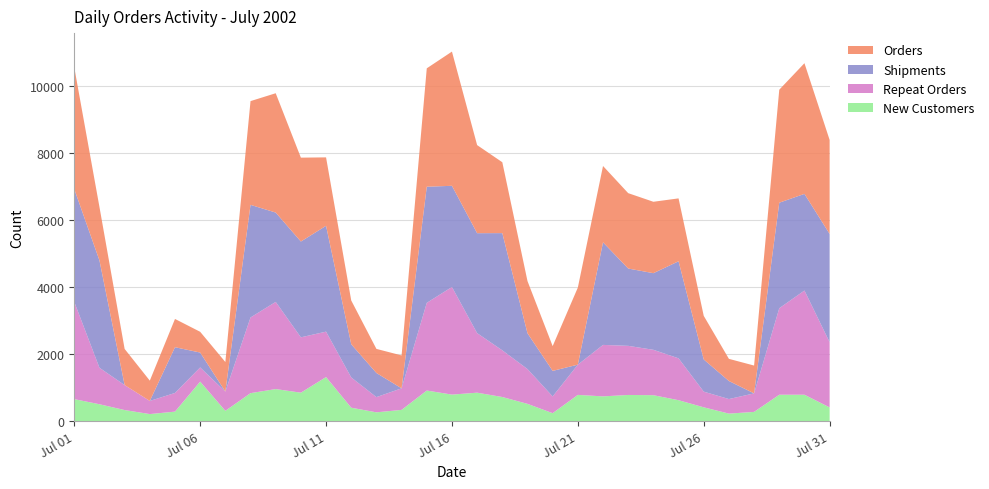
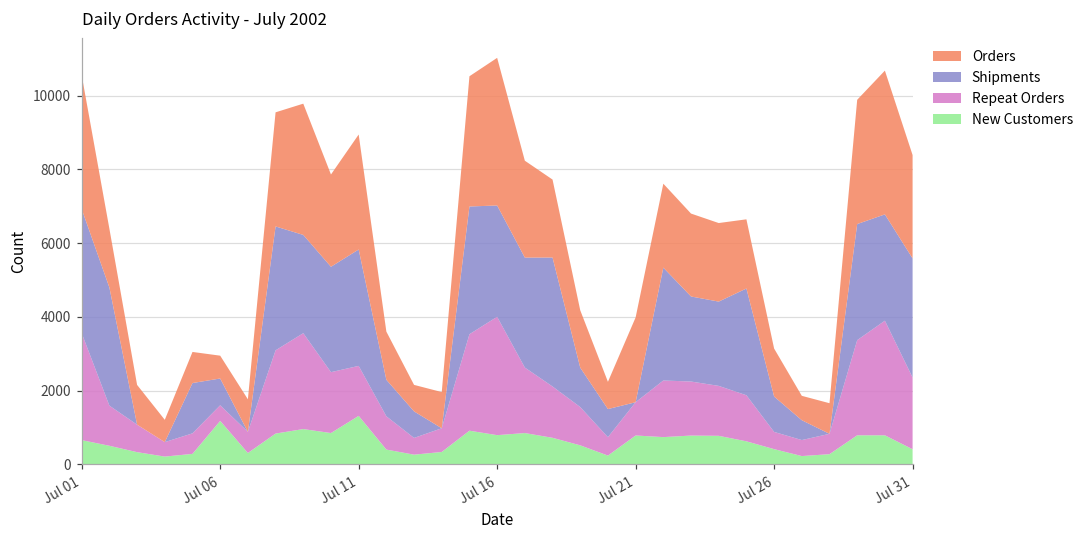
Shipments, Jul 06: 400 -> 700
Orders, Jul 11: 2000 -> 3100
